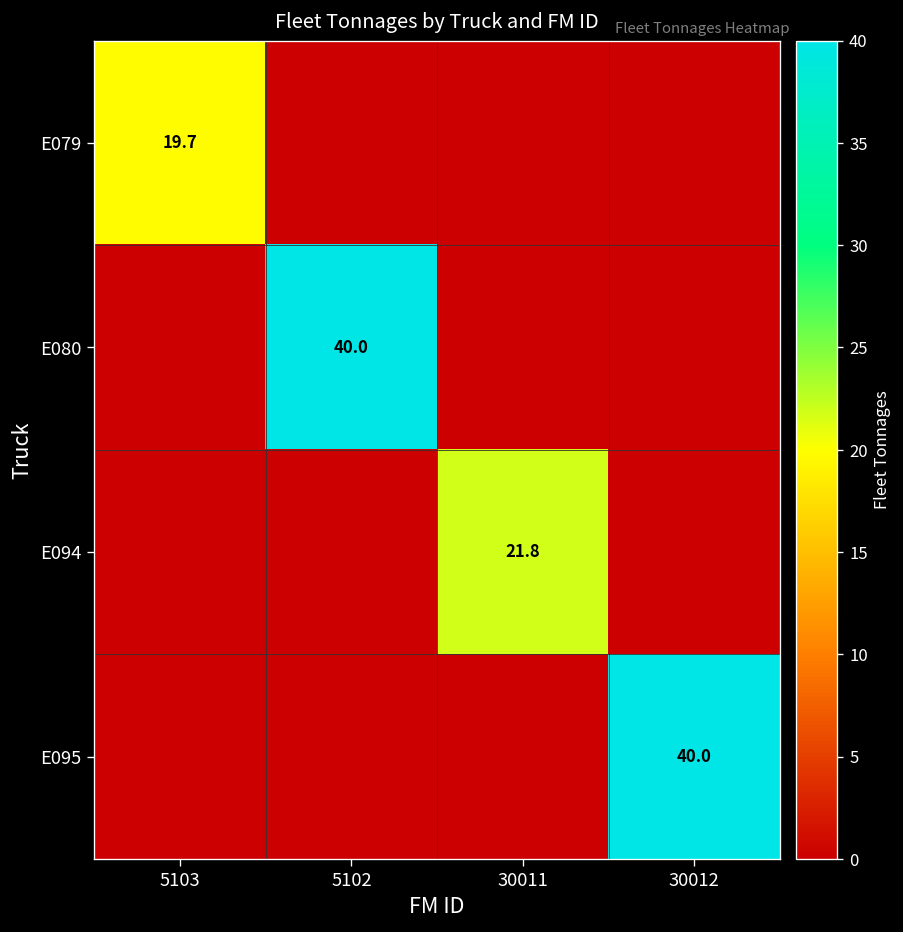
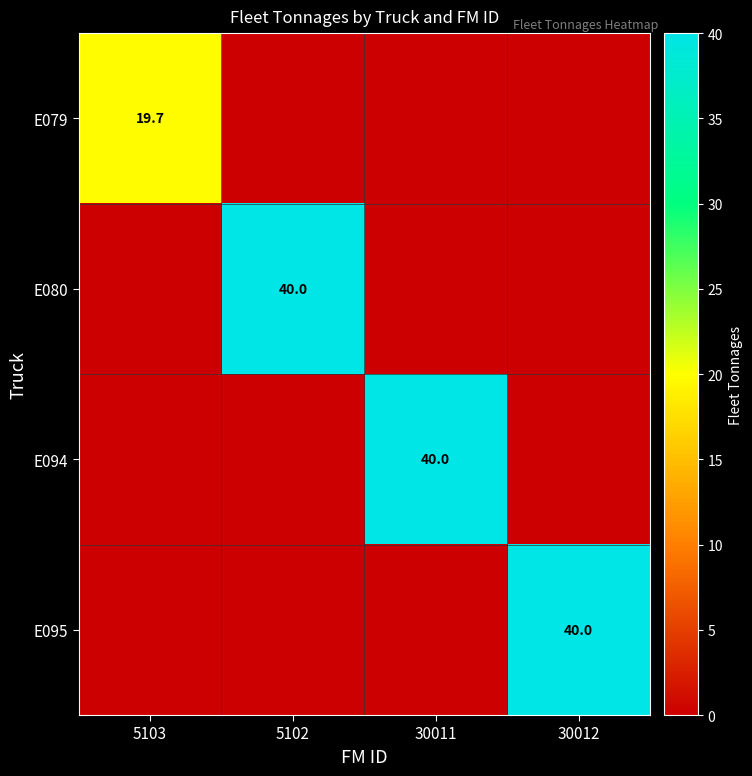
E094, 30011: 21.8 -> 40.0
